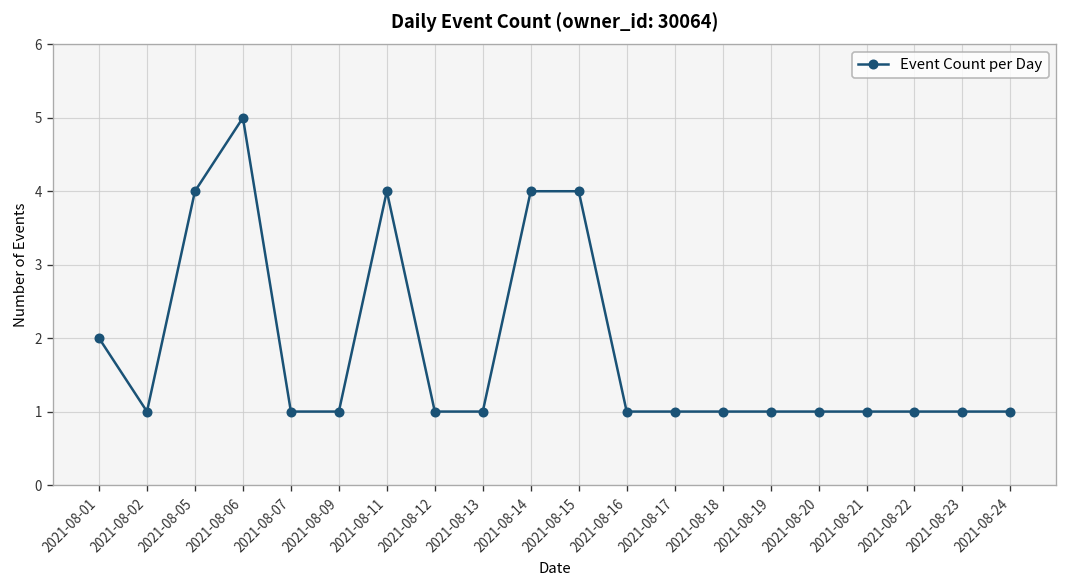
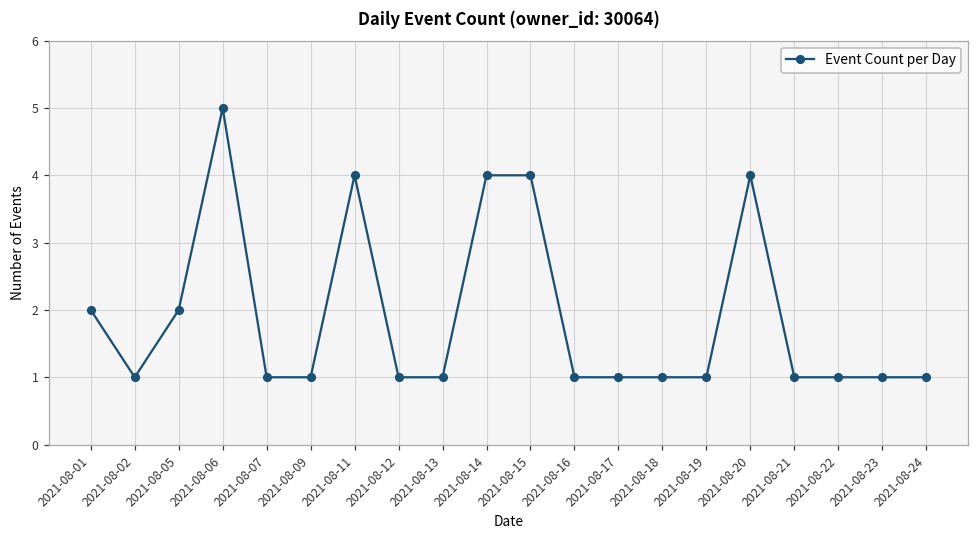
2021-08-05: 4 -> 2
2021-08-20: 1 -> 4
